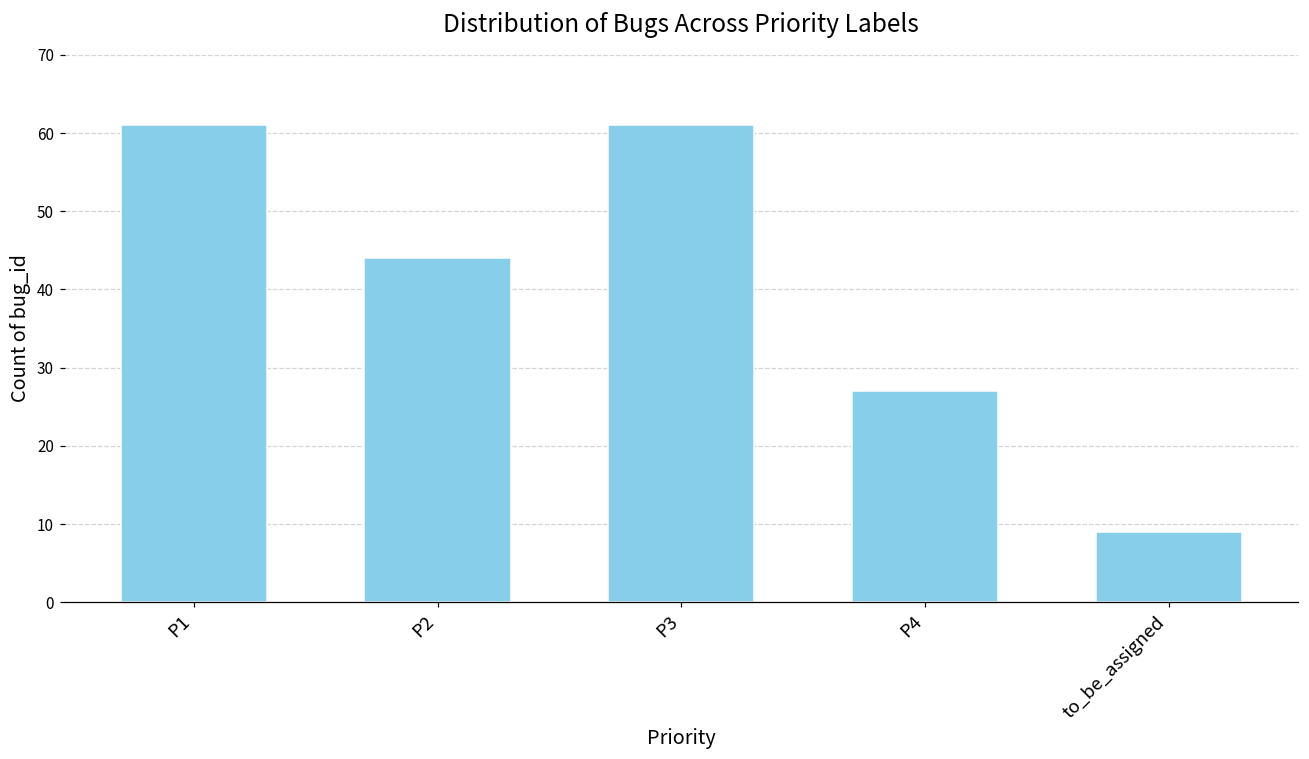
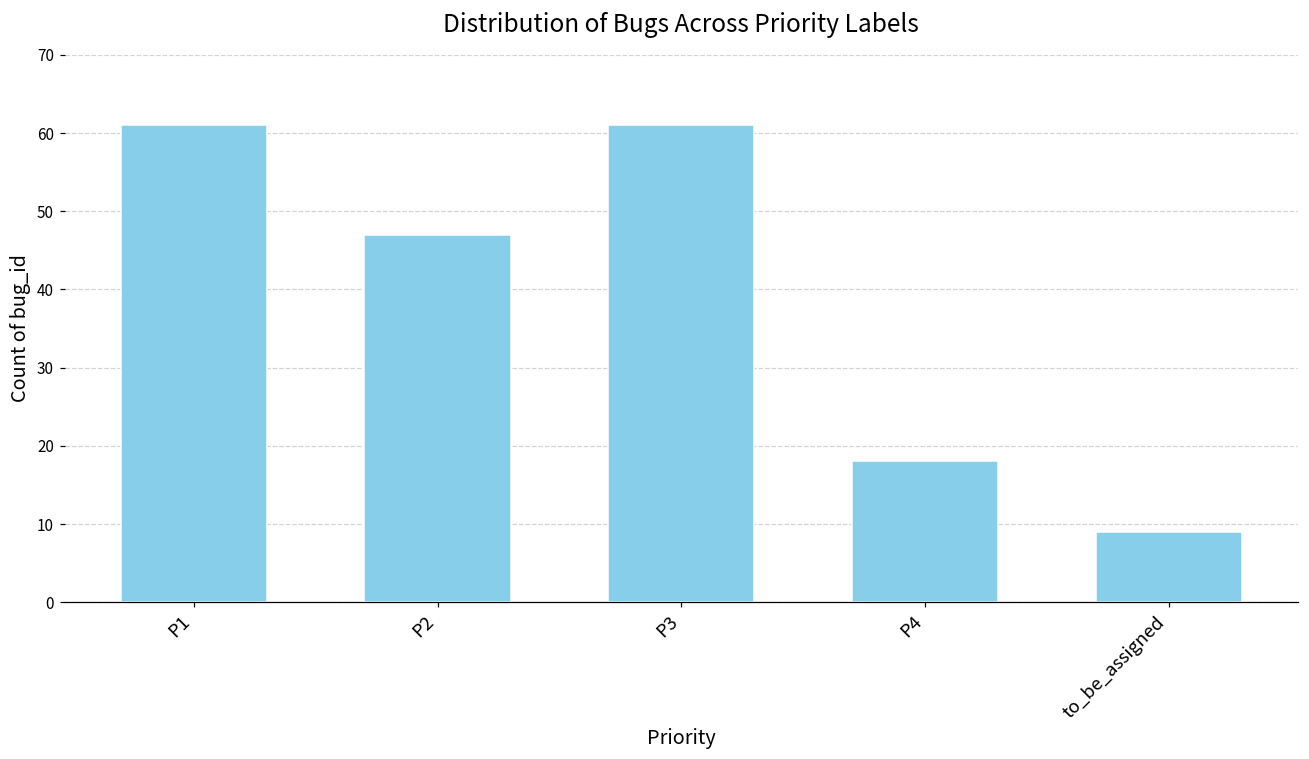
P2: 44 -> 47
P4: 27 -> 18
